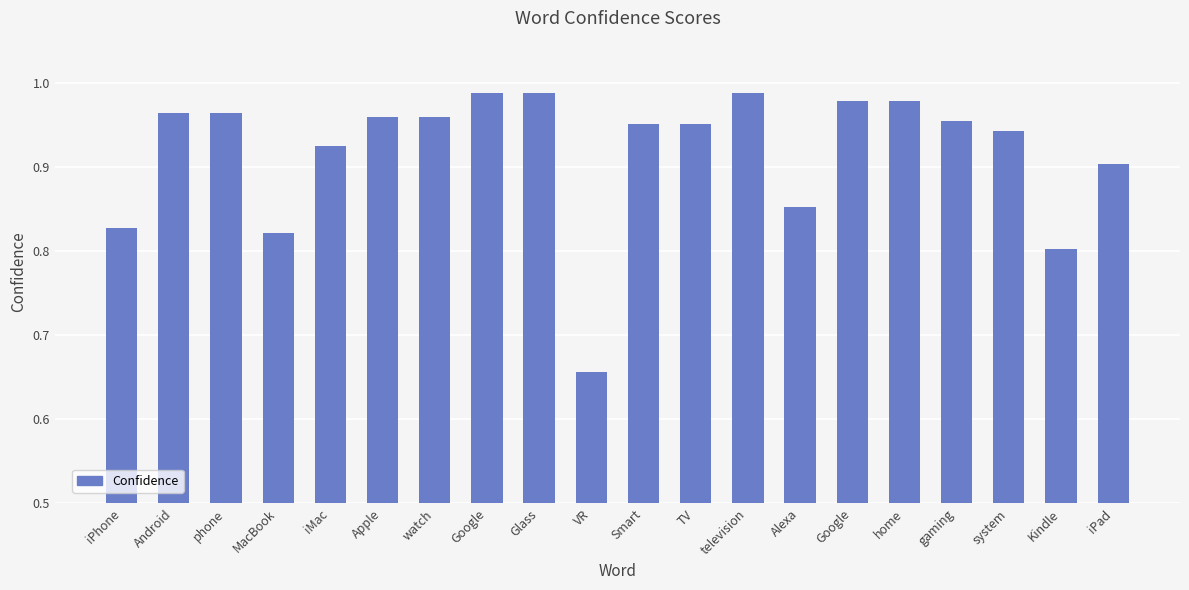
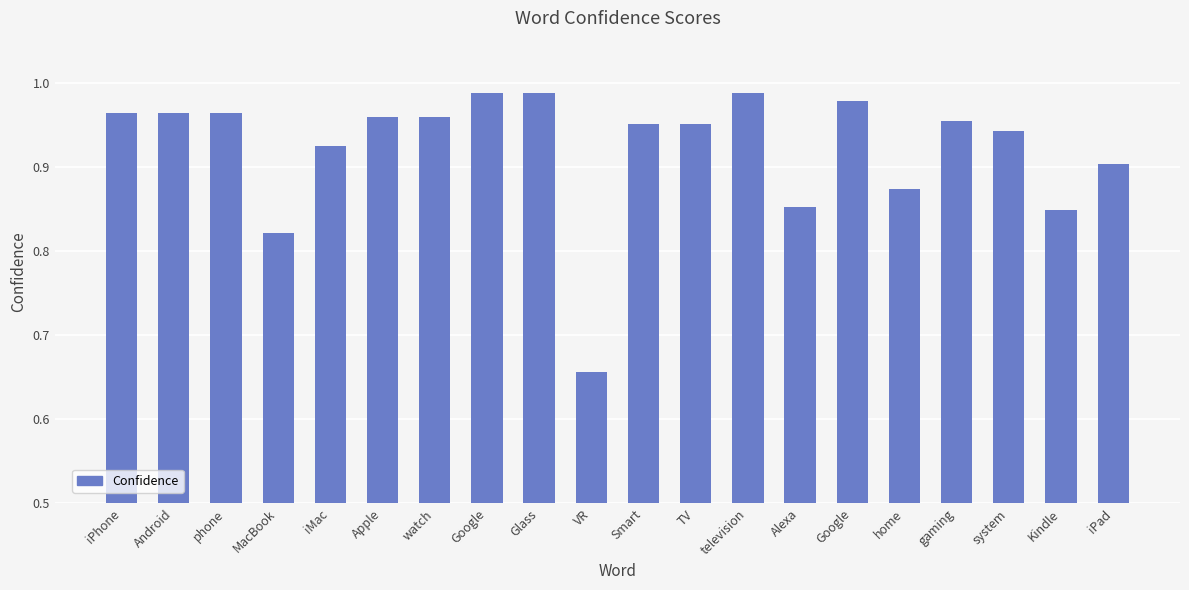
iPhone: 0.83 -> 0.96
home: 0.98 -> 0.87
Kindle: 0.80 -> 0.85
